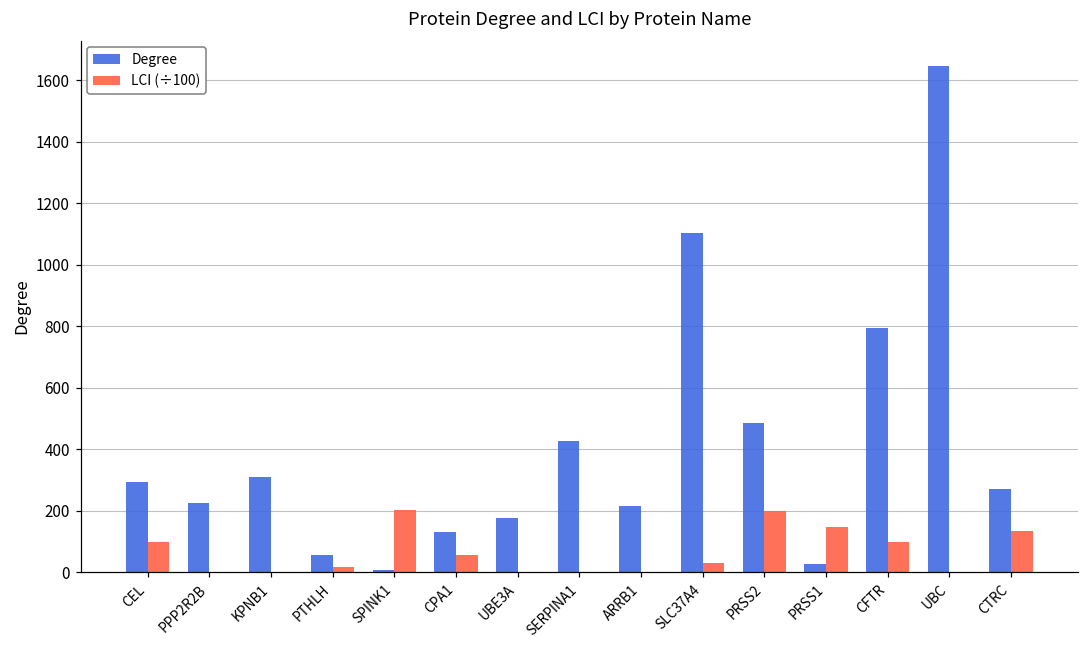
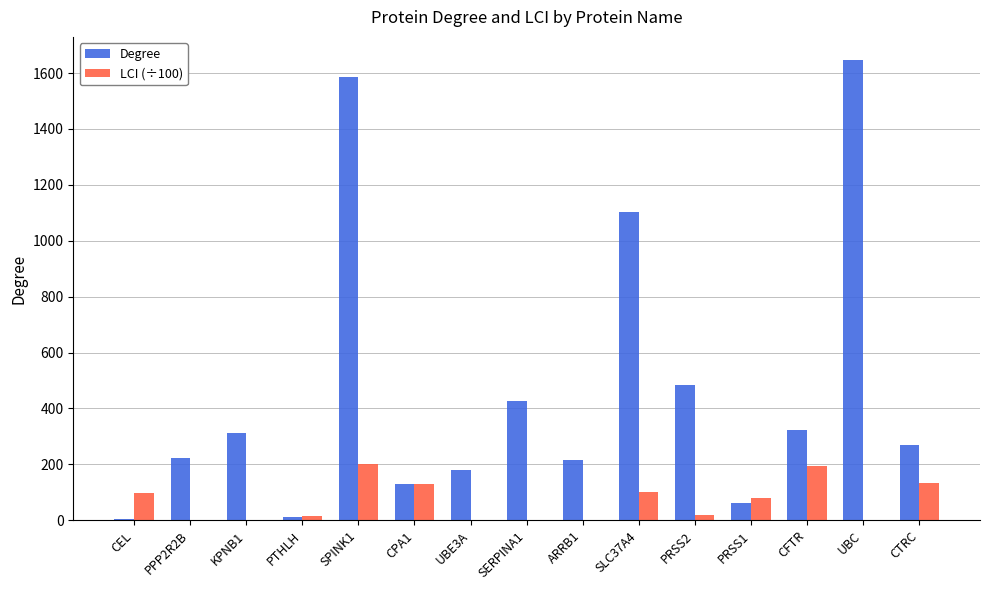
Degree, CEL: 290 -> 10
Degree, PTHLH: 60 -> 10
Degree, SPINK1: 10 -> 1590
LCI (÷100), CPA1: 60 -> 130
LCI (÷100), SLC37A4: 30 -> 100
LCI (÷100), PRSS2: 200 -> 20
Degree, PRSS1: 30 -> 60
LCI (÷100), PRSS1: 150 -> 80
Degree, CFTR: 800 -> 320
LCI (÷100), CFTR: 100 -> 190
